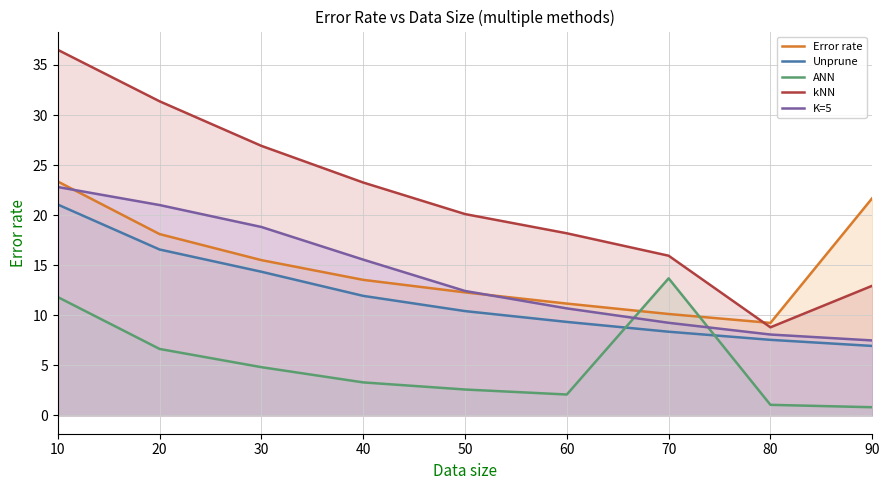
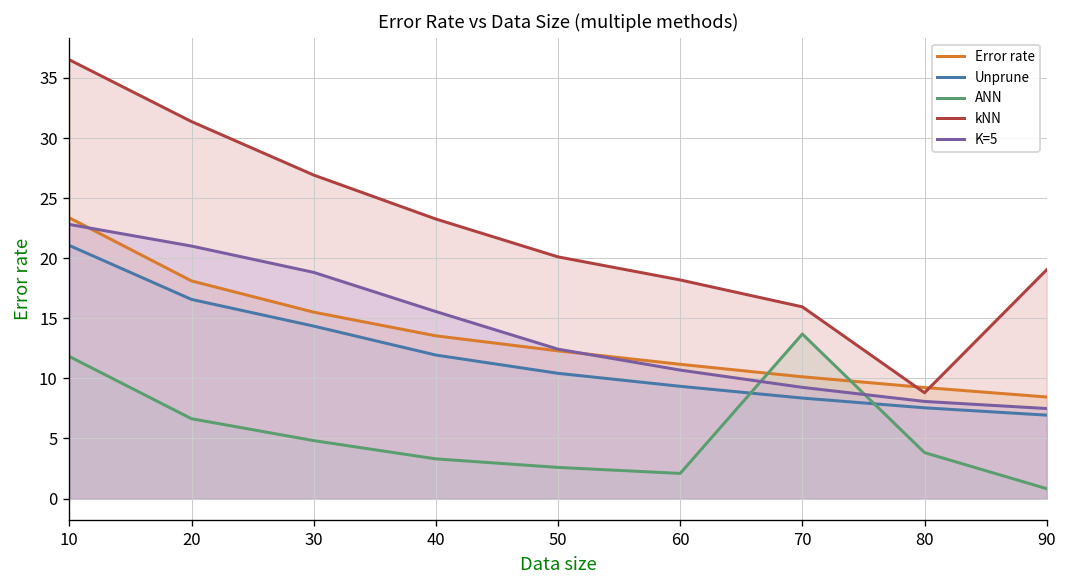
ANN, 80: 1.1 -> 3.8
Error rate, 90: 21.7 -> 8.5
kNN, 90: 13.0 -> 19.0
